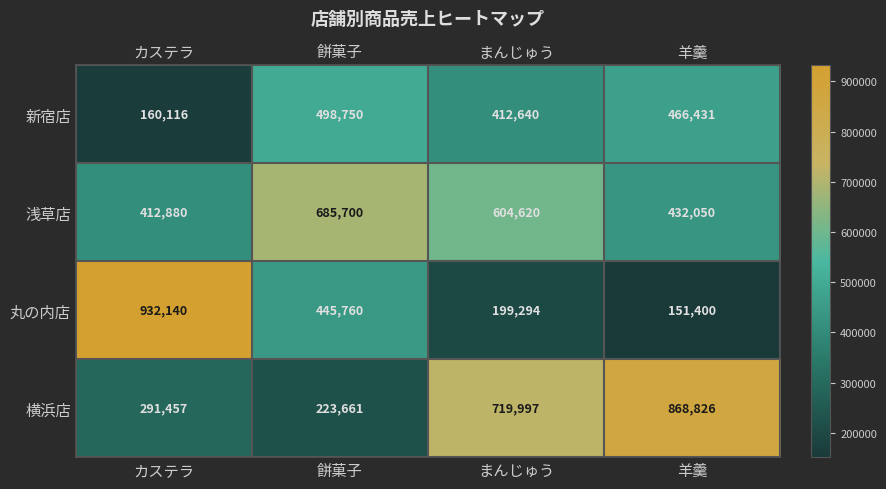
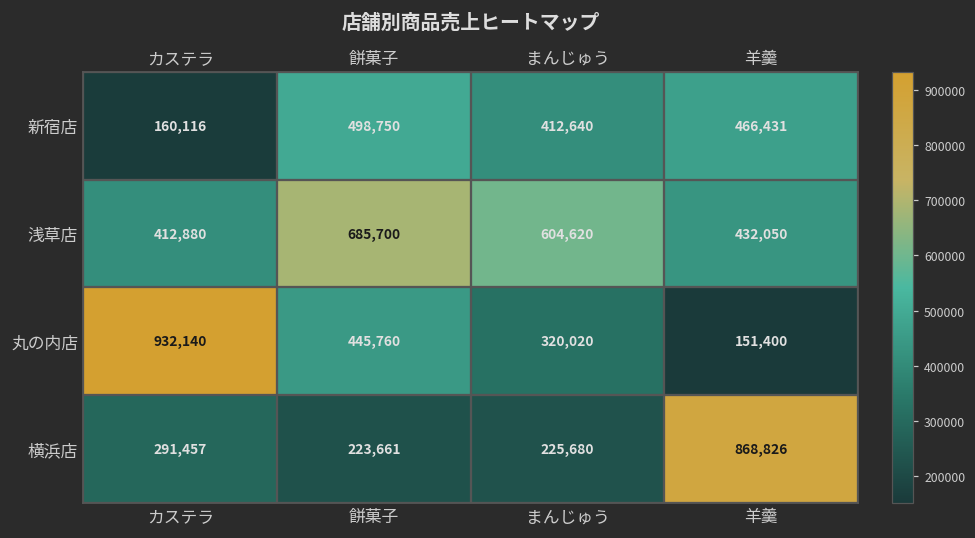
丸の内店, まんじゅう: 199,294 -> 320,020
横浜店, まんじゅう: 719,997 -> 225,680
